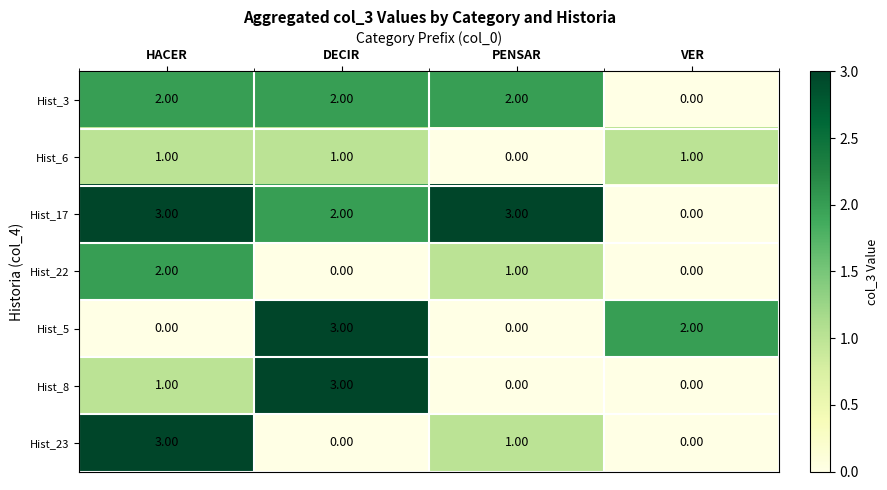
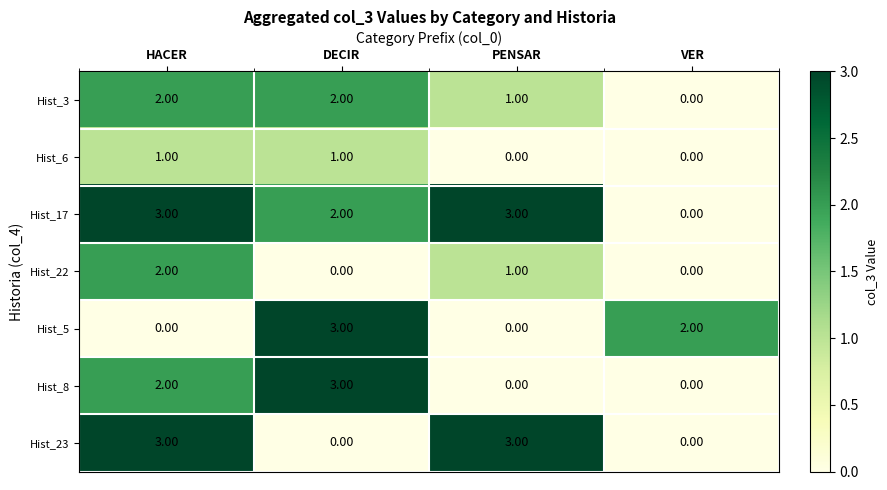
Hist_3, PENSAR: 2.00 -> 1.00
Hist_6, VER: 1.00 -> 0.00
Hist_8, HACER: 1.00 -> 2.00
Hist_23, PENSAR: 1.00 -> 3.00
